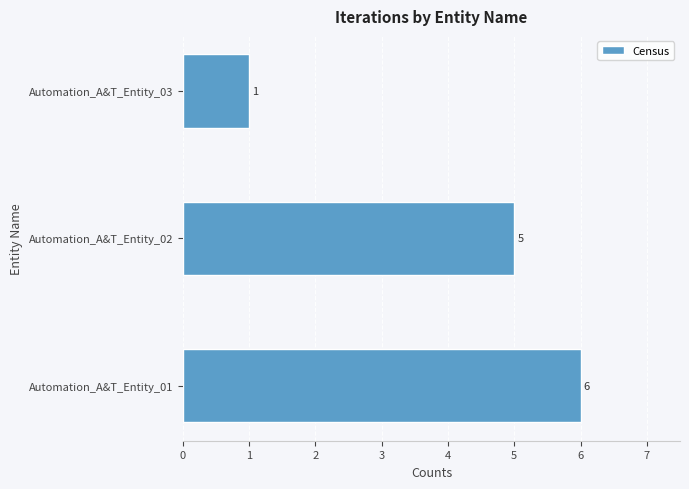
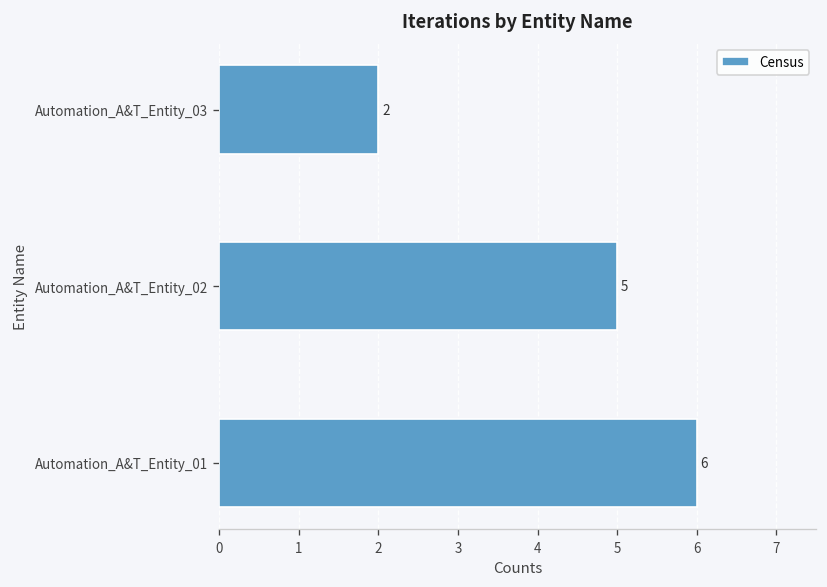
Automation_A&T_Entity_03: 1 -> 2
